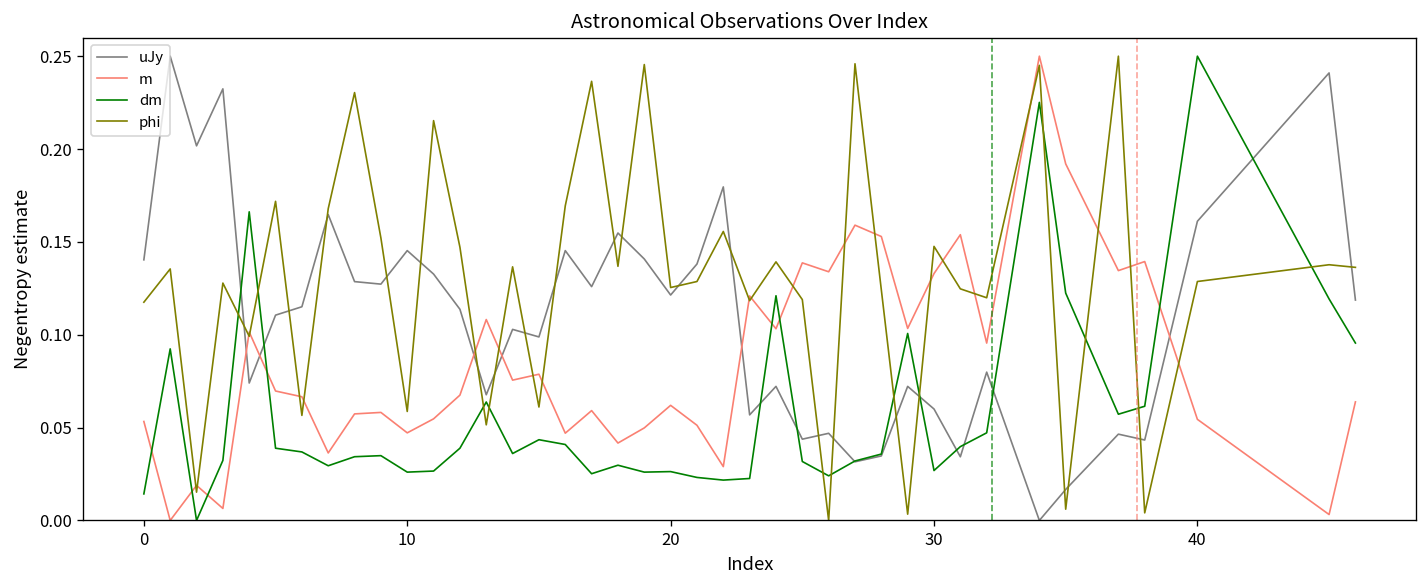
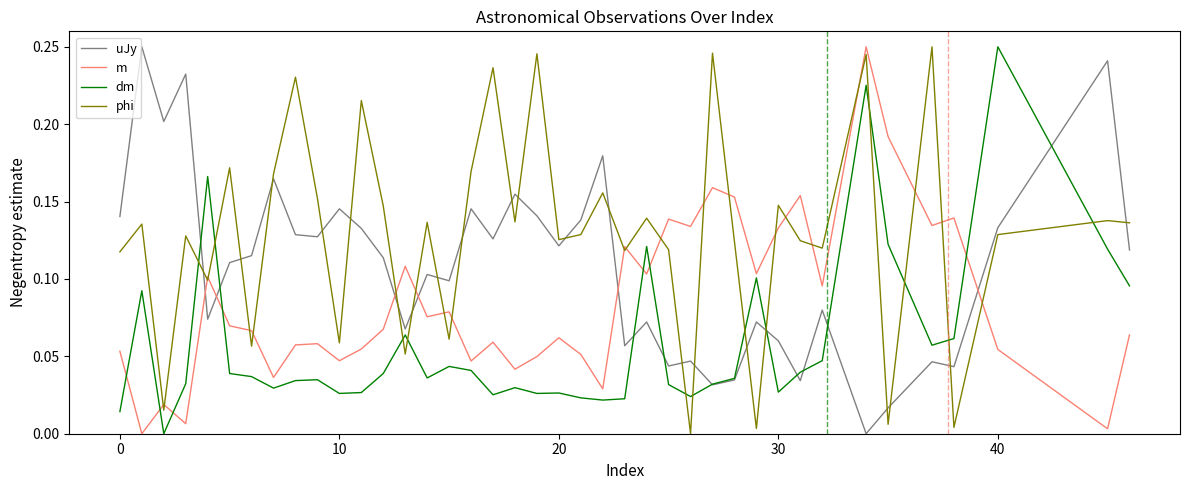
uJy, 40: 0.161 -> 0.133
